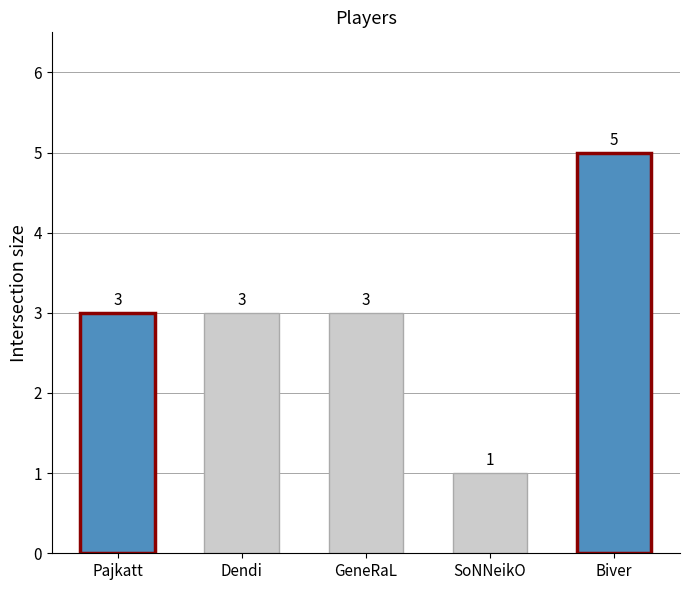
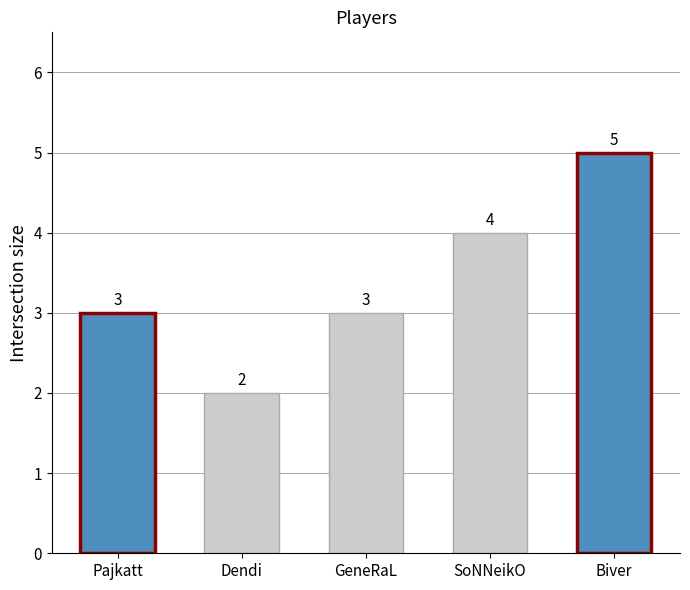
Dendi: 3 -> 2
SoNNeikO: 1 -> 4
